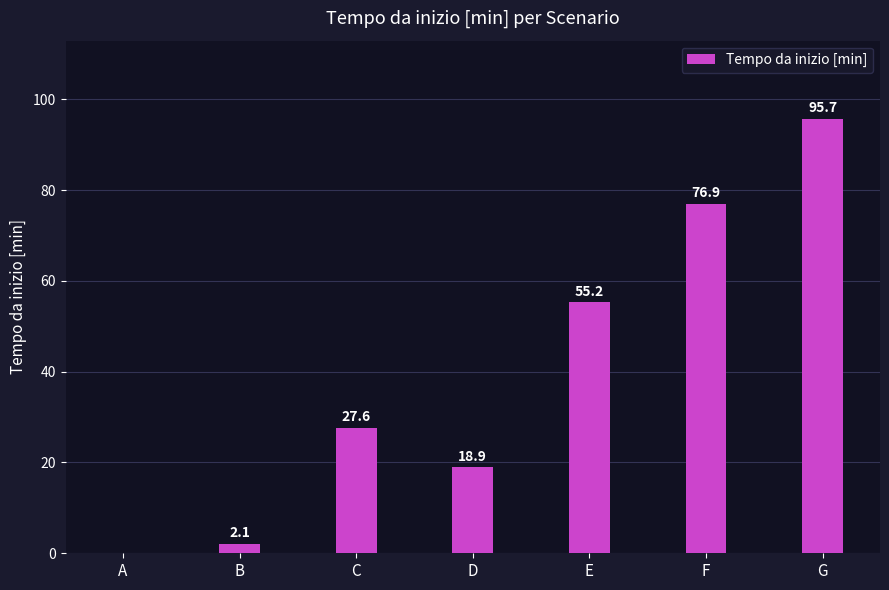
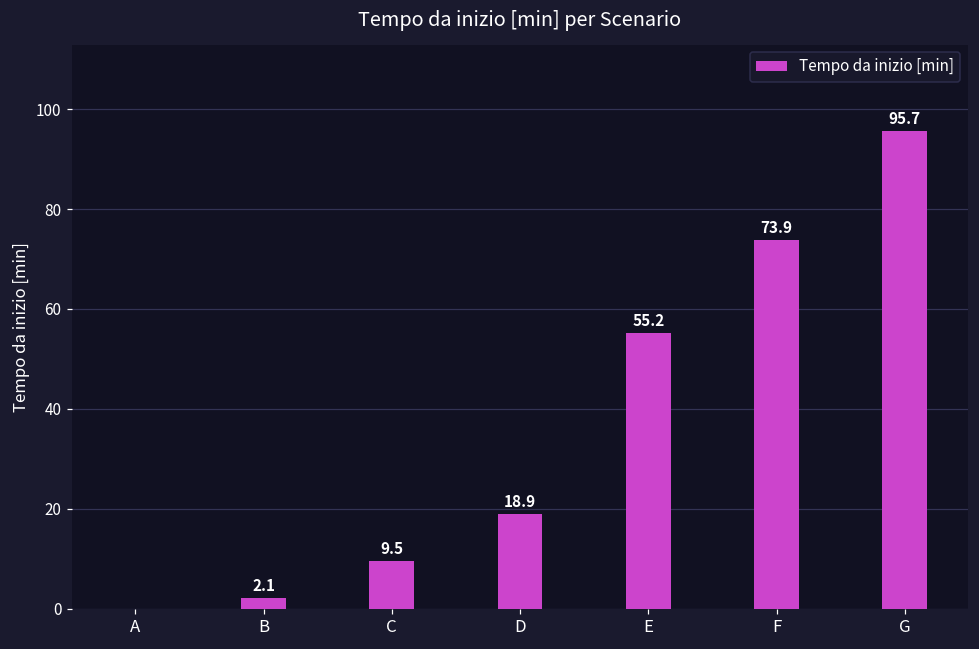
C: 27.6 -> 9.5
F: 76.9 -> 73.9
